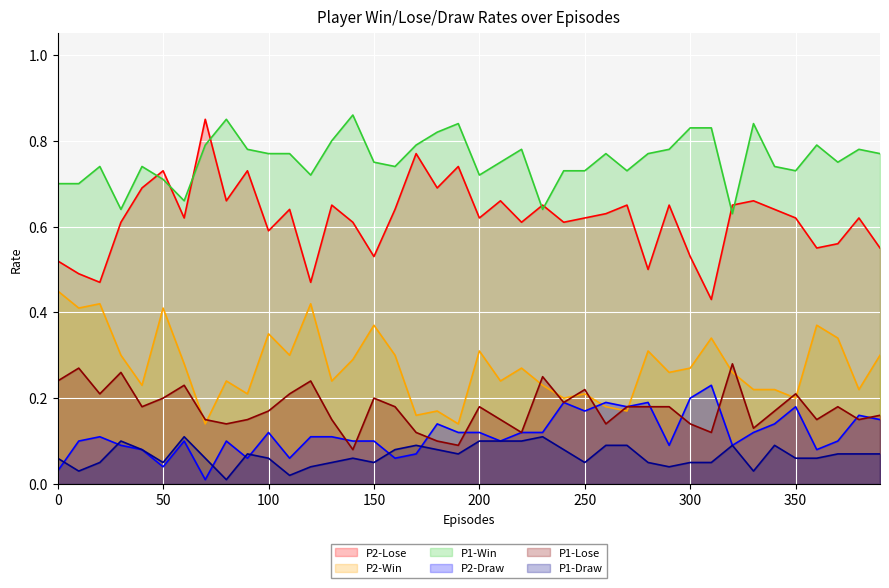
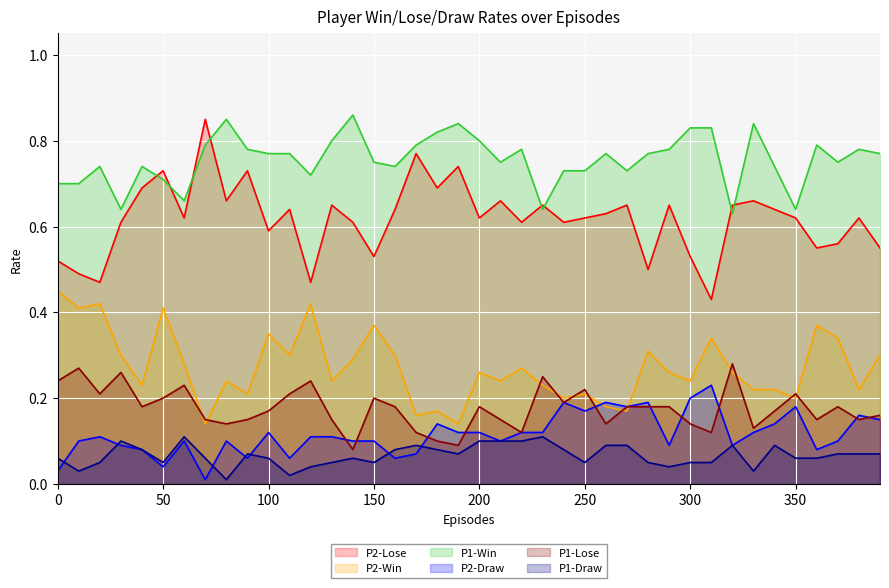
P2-Win, 200: 0.31 -> 0.26
P1-Win, 200: 0.72 -> 0.80
P2-Win, 300: 0.27 -> 0.24
P1-Win, 350: 0.73 -> 0.64
